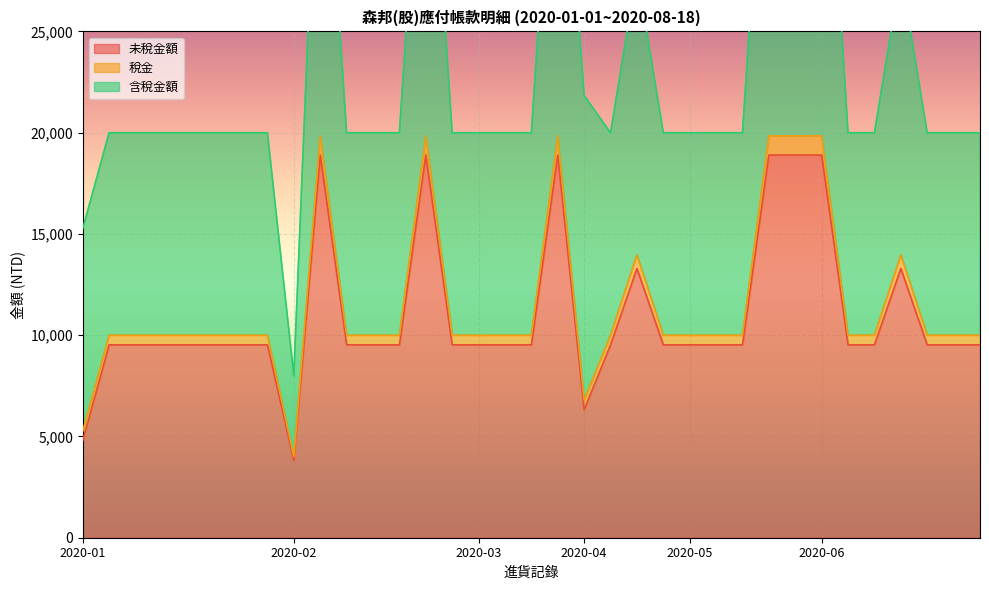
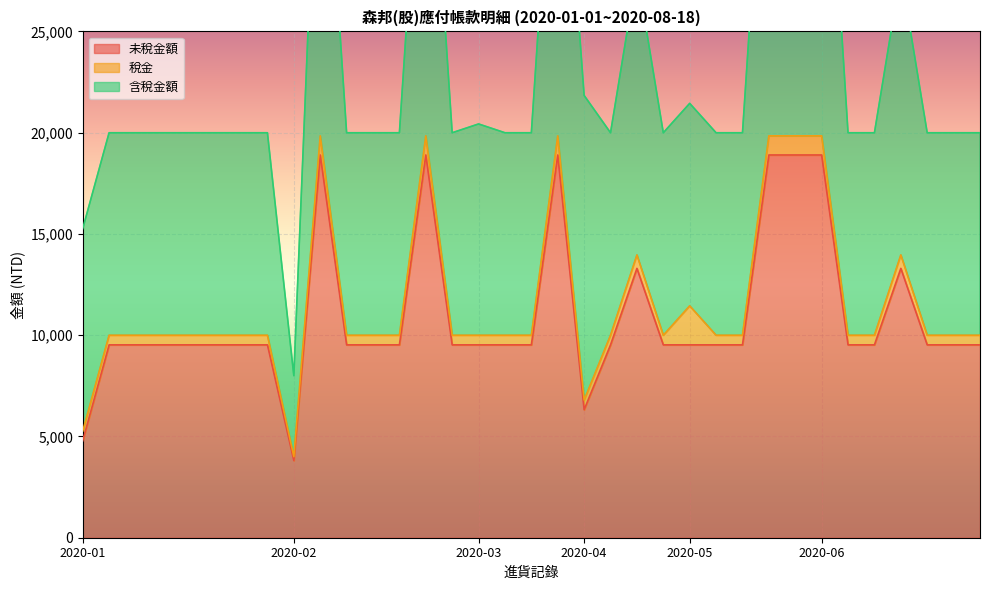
含稅金額, 2020-03: 10,000 -> 10,400
稅金, 2020-05: 500 -> 1,900
